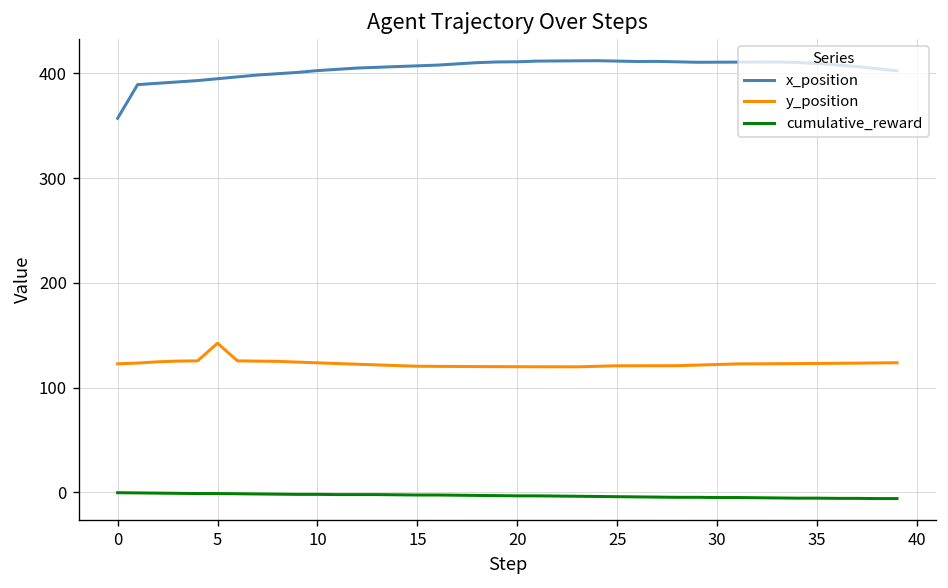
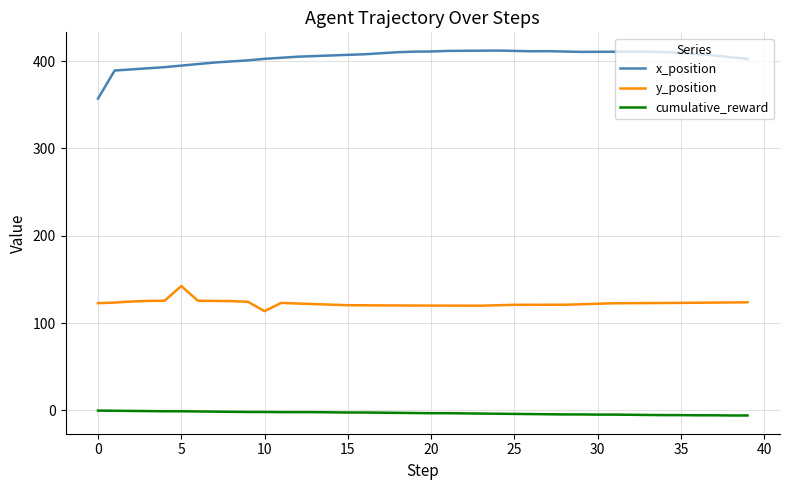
y_position, 10: 120 -> 110
